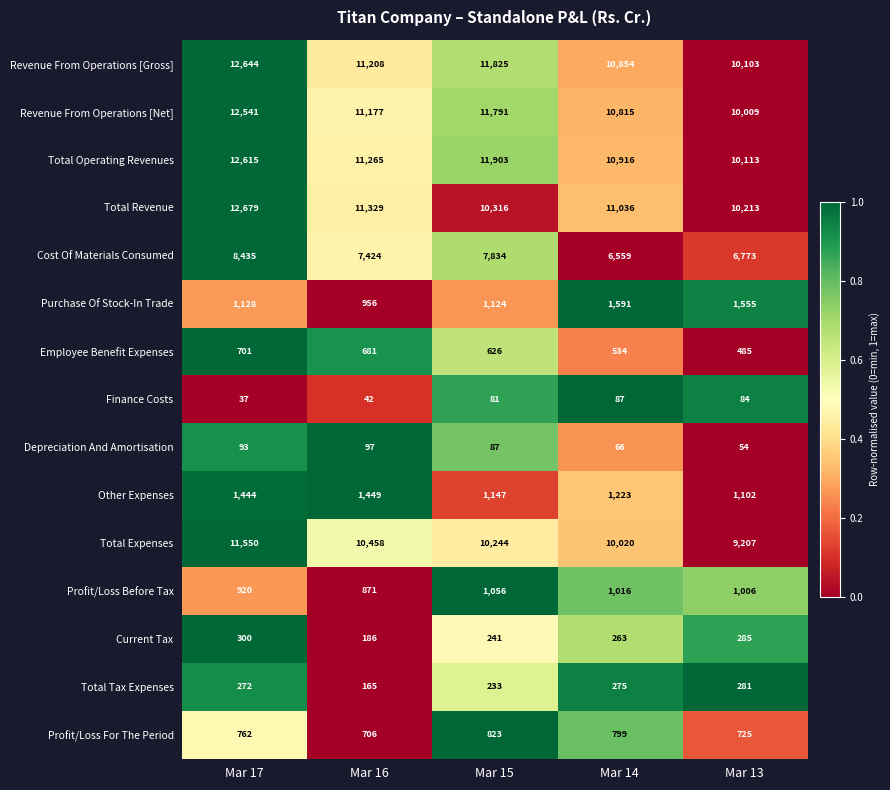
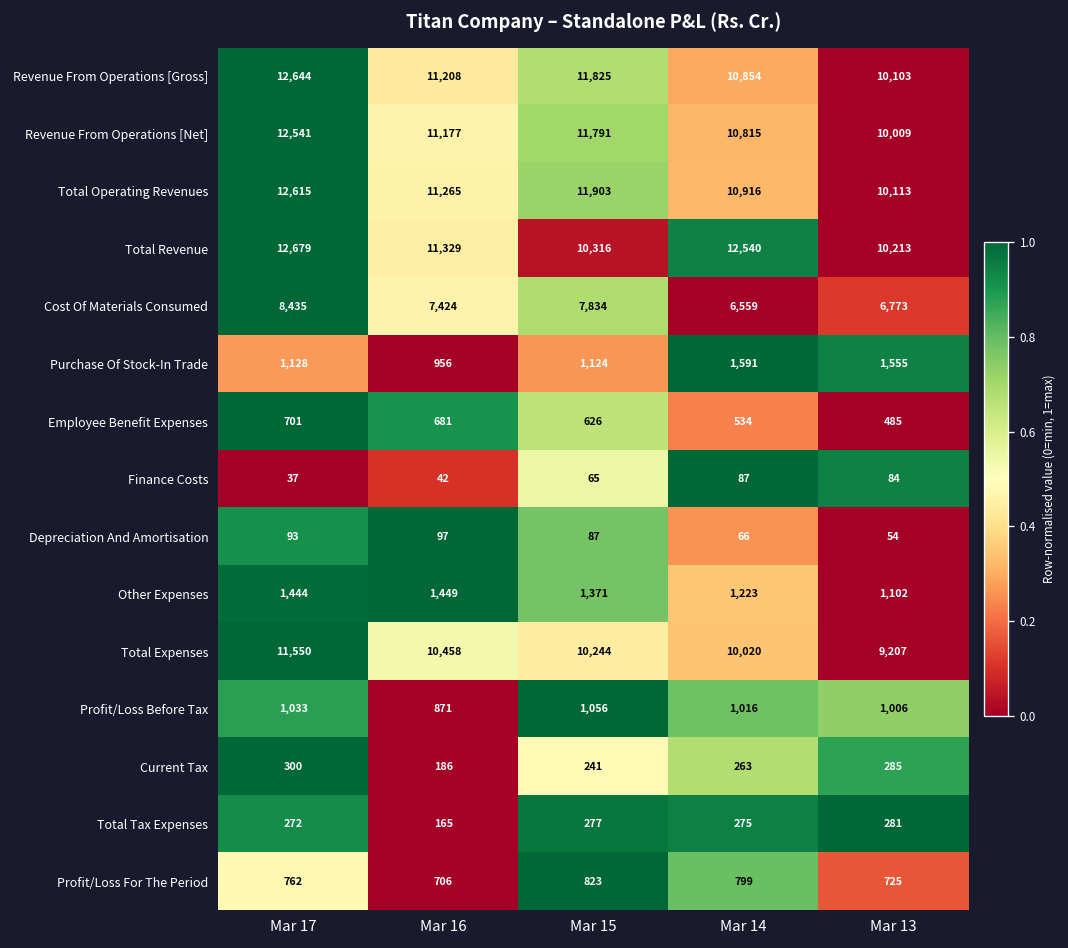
Total Revenue, Mar 14: 11,036 -> 12,540
Finance Costs, Mar 15: 81 -> 65
Other Expenses, Mar 15: 1,147 -> 1,371
Profit/Loss Before Tax, Mar 17: 920 -> 1,033
Total Tax Expenses, Mar 15: 233 -> 277
